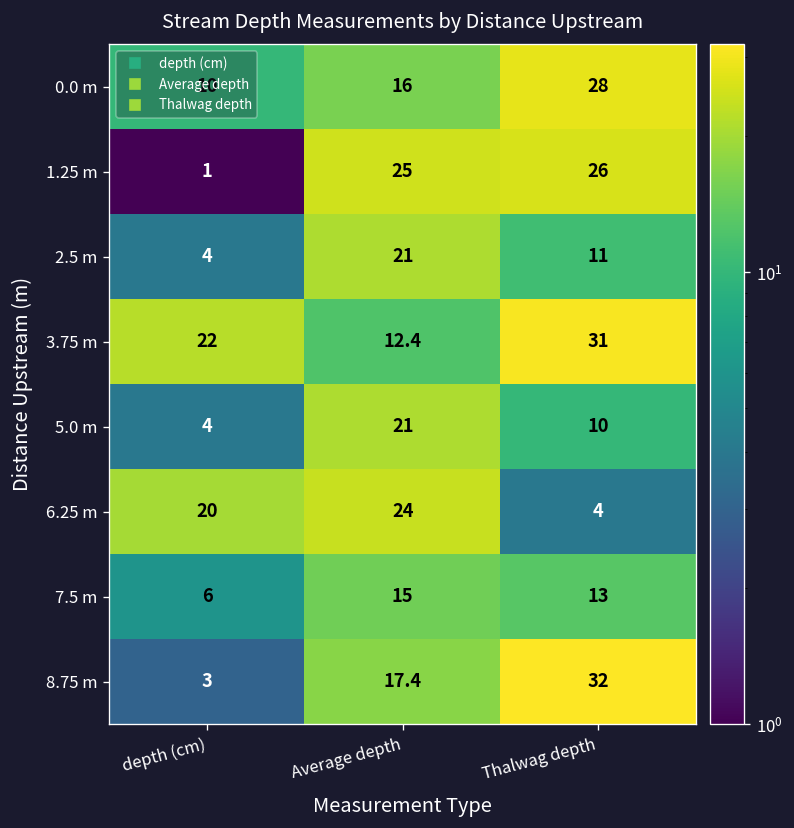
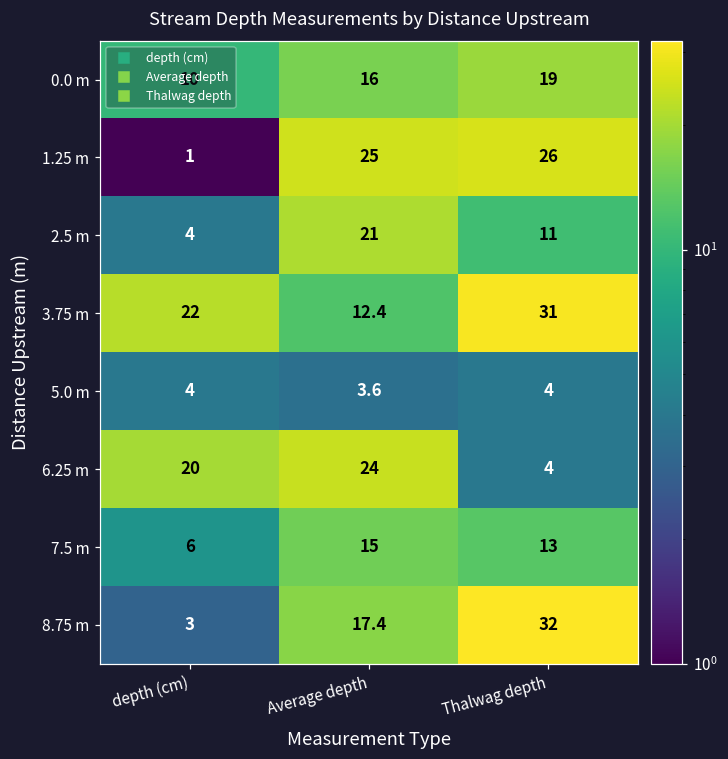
0.0 m, Thalwag depth: 28 -> 19
5.0 m, Average depth: 21 -> 3.6
5.0 m, Thalwag depth: 10 -> 4
